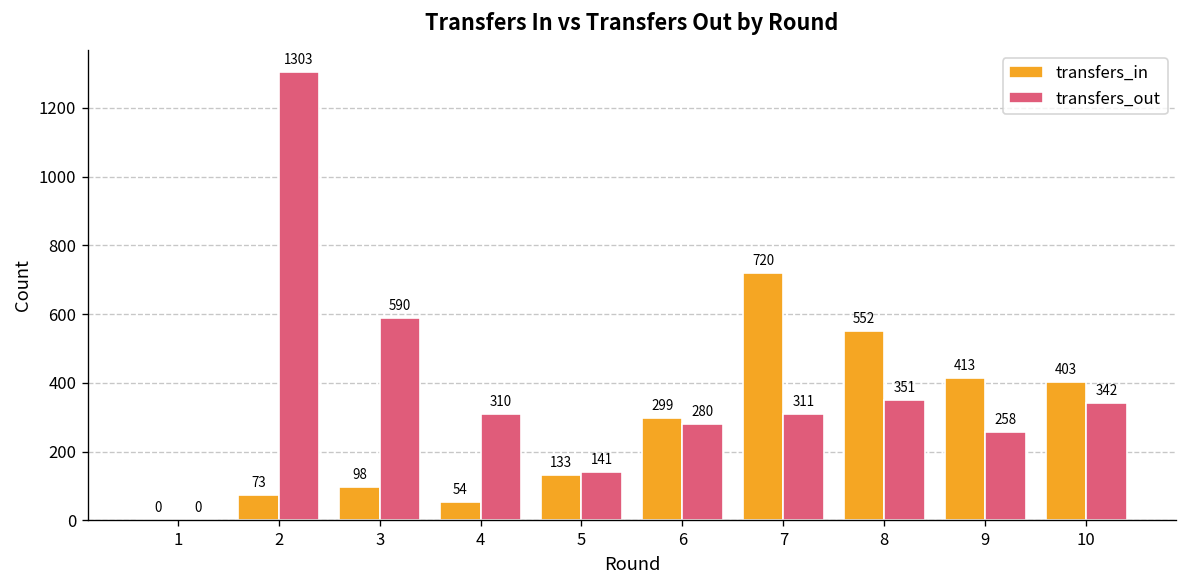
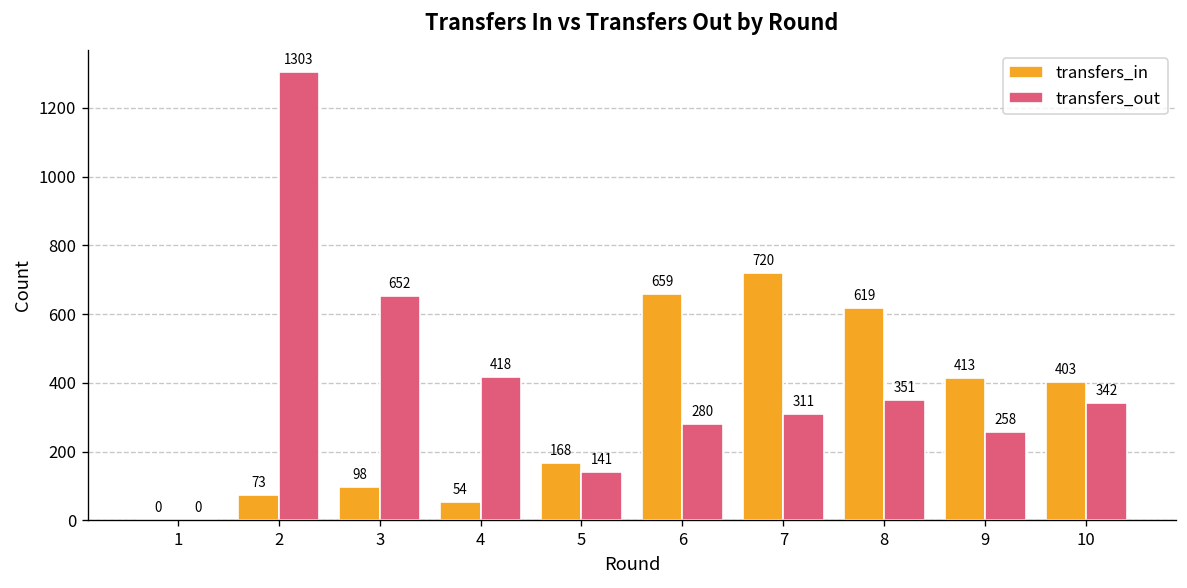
transfers_out, 3: 590 -> 652
transfers_out, 4: 310 -> 418
transfers_in, 5: 133 -> 168
transfers_in, 6: 299 -> 659
transfers_in, 8: 552 -> 619
